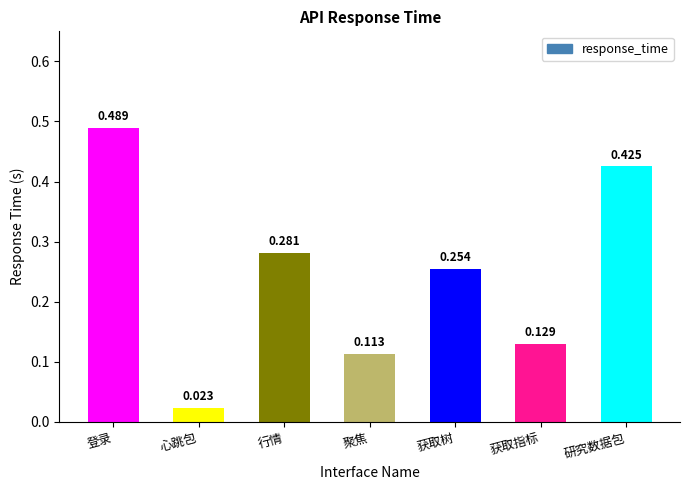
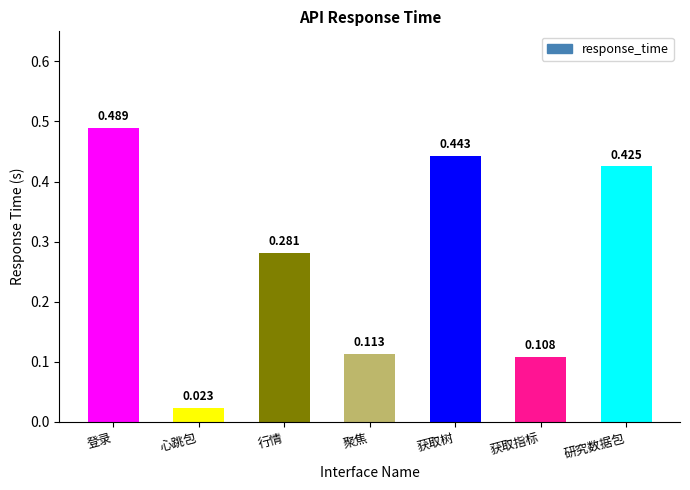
获取树: 0.254 -> 0.443
获取指标: 0.129 -> 0.108
